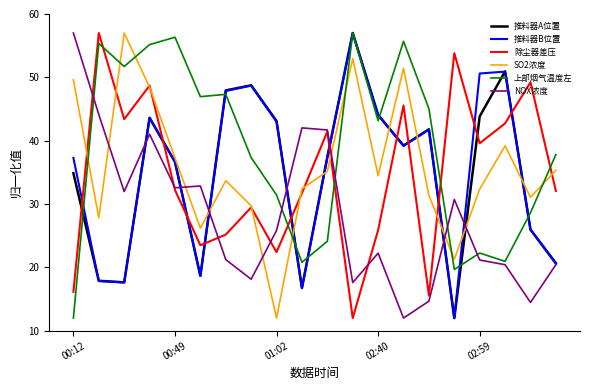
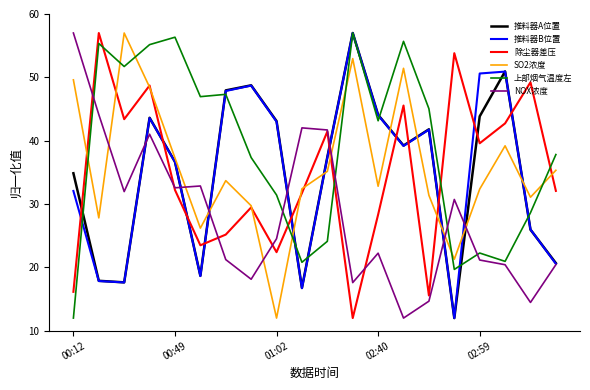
推料器B位置, 00:12: 37 -> 32
NOX浓度, 01:02: 26 -> 25
除尘器差压, 02:40: 26 -> 28
SO2浓度, 02:40: 34 -> 33
